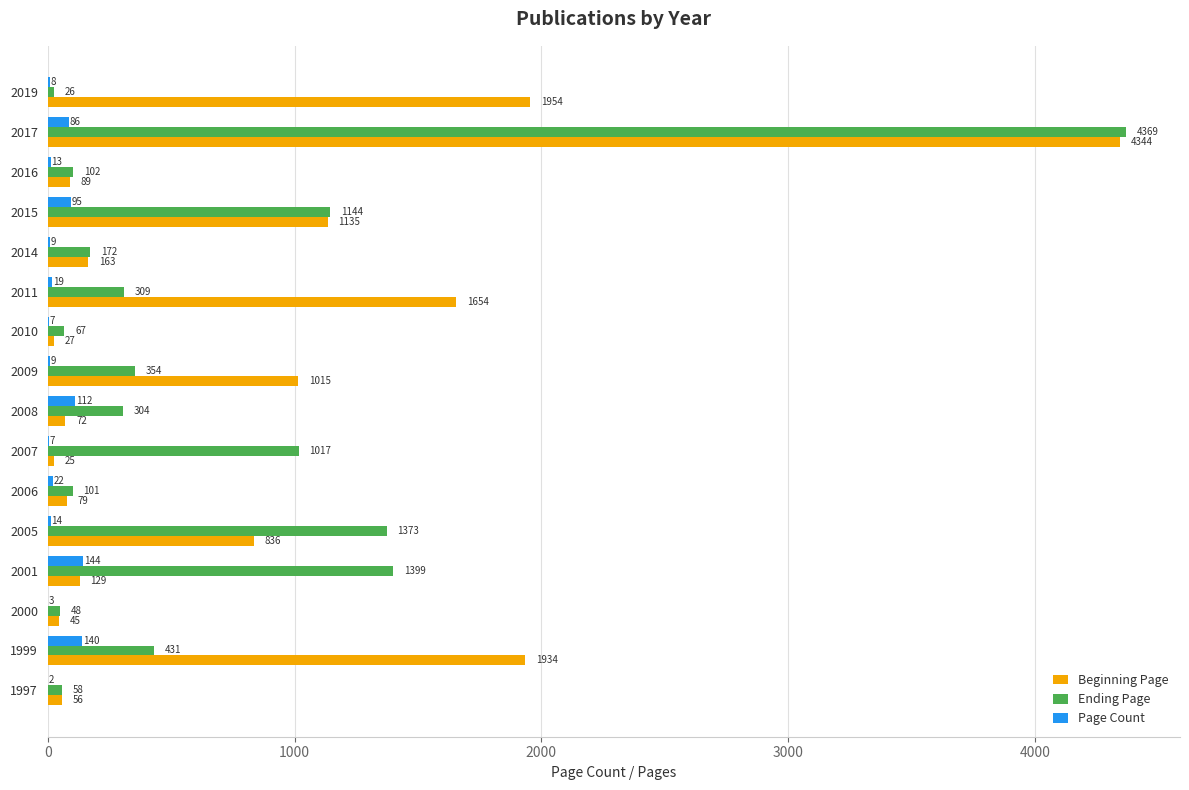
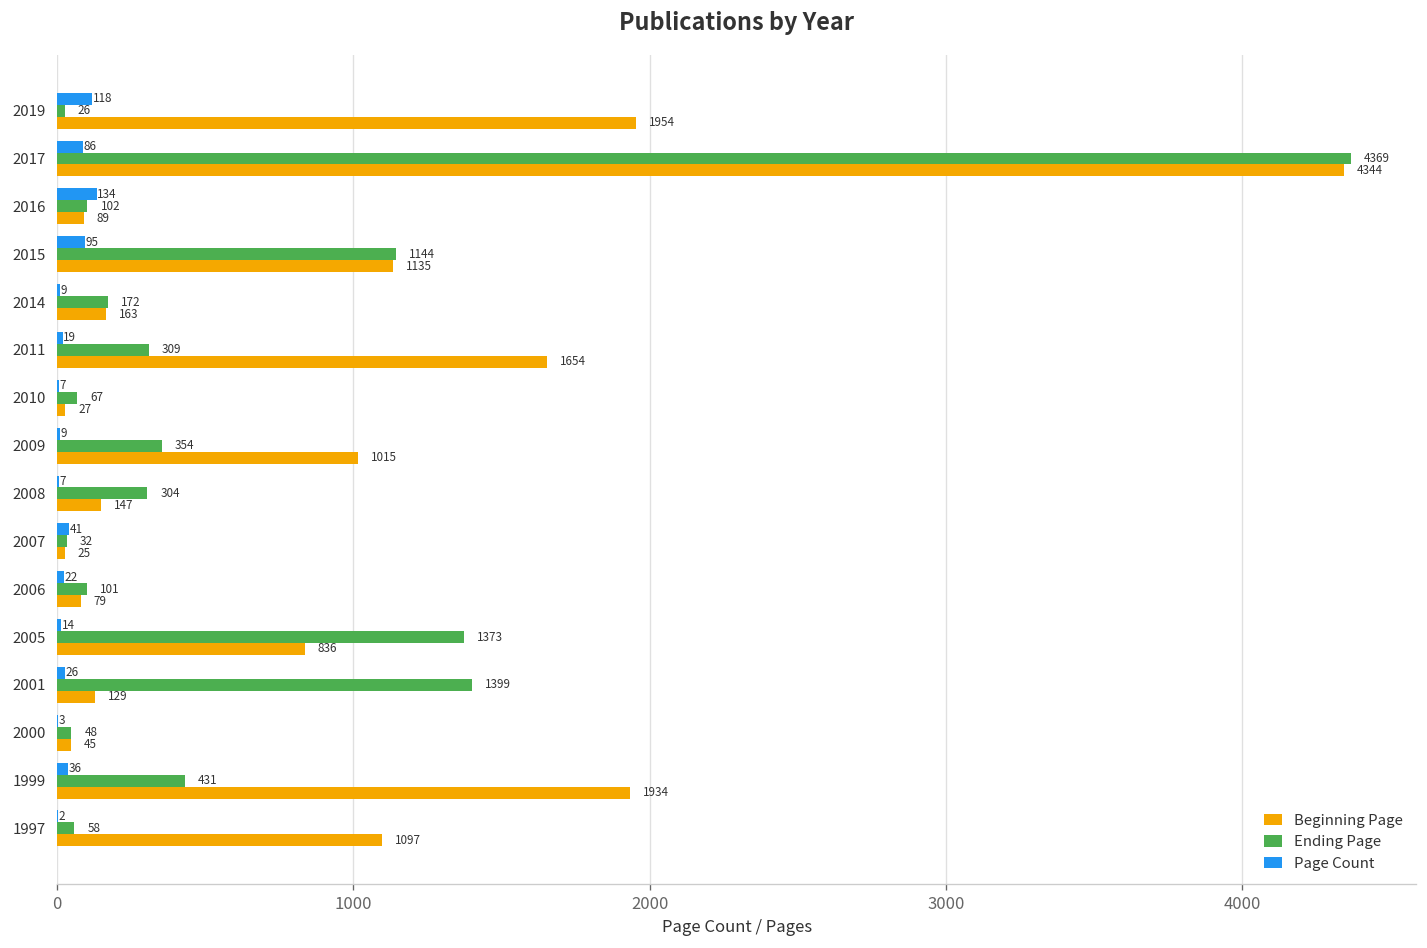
Page Count, 2019: 8 -> 118
Page Count, 2016: 13 -> 134
Page Count, 2008: 112 -> 7
Beginning Page, 2008: 72 -> 147
Page Count, 2007: 7 -> 41
Ending Page, 2007: 1017 -> 32
Page Count, 2001: 144 -> 26
Page Count, 1999: 140 -> 36
Beginning Page, 1997: 56 -> 1097
